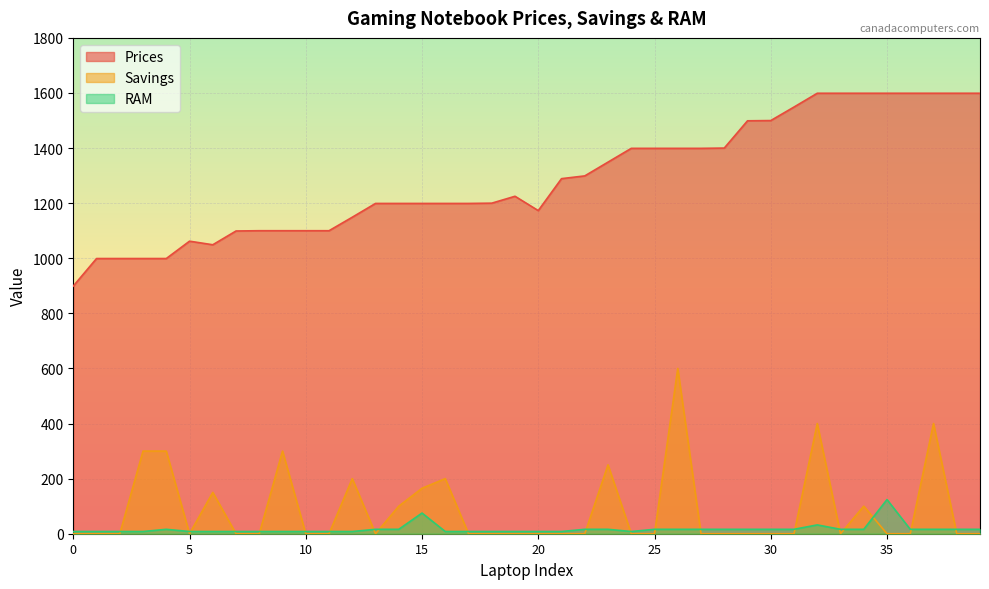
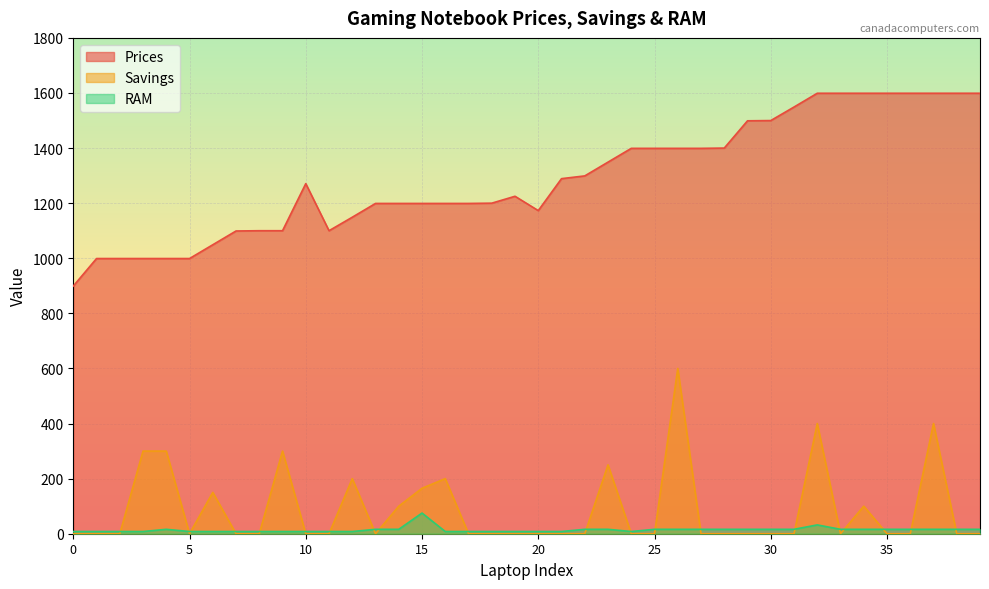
Prices, 5: 1060 -> 1000
Prices, 10: 1100 -> 1270
RAM, 35: 120 -> 20
